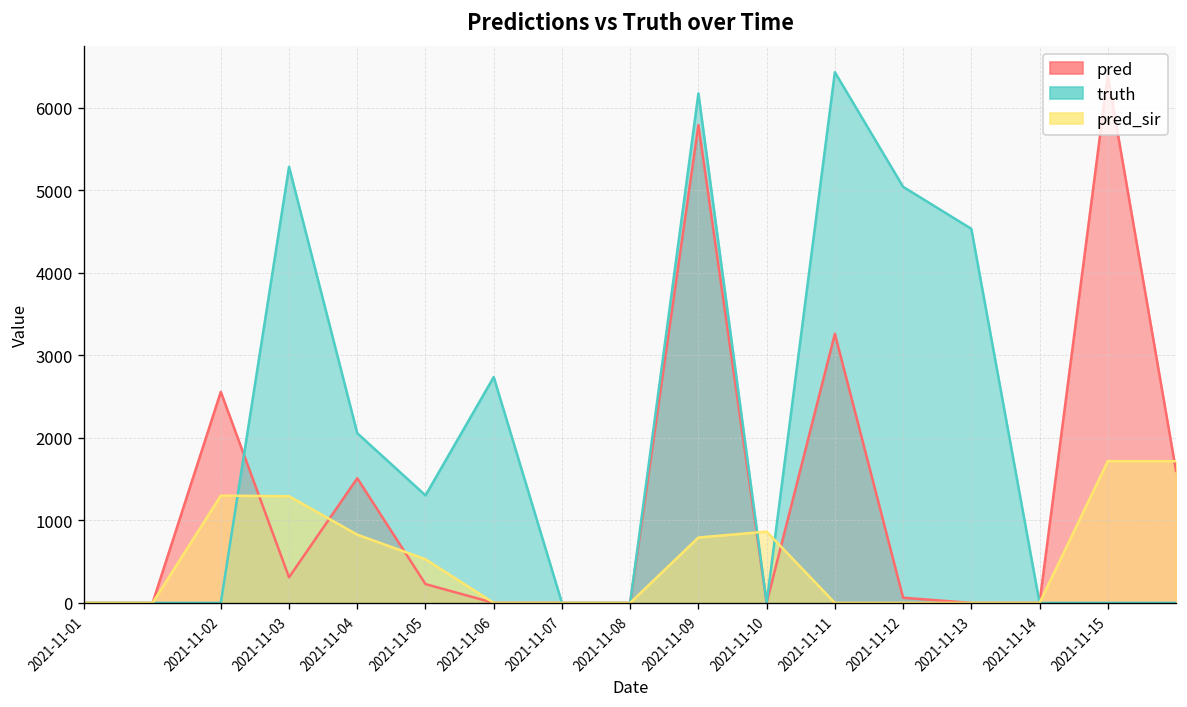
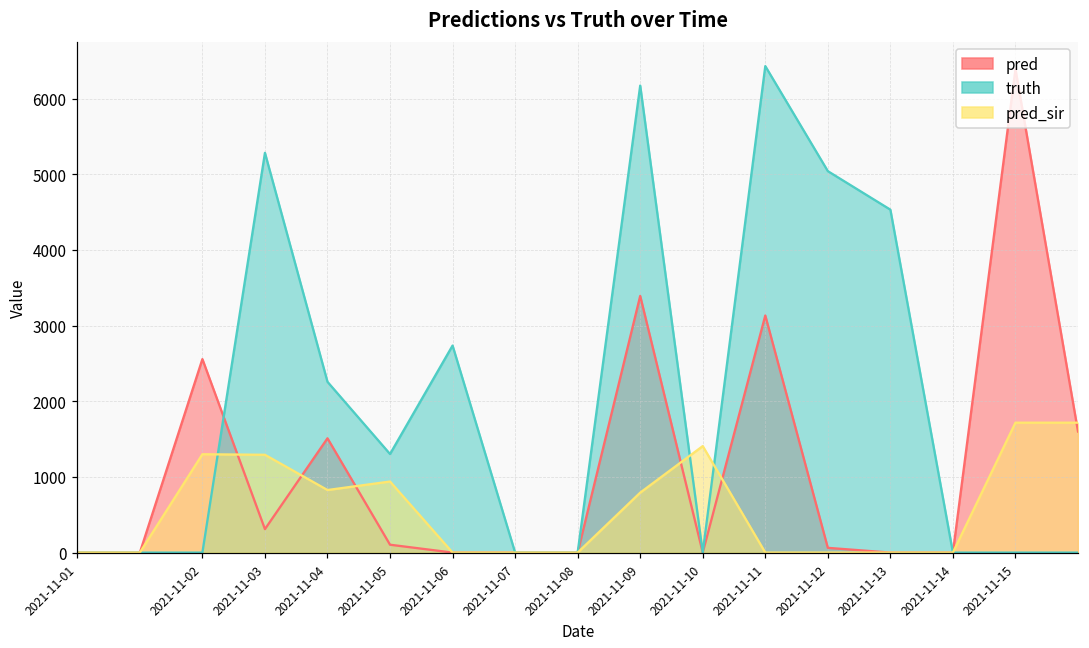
truth, 2021-11-04: 2100 -> 2300
pred, 2021-11-05: 200 -> 100
pred_sir, 2021-11-05: 500 -> 900
pred, 2021-11-09: 5800 -> 3400
pred_sir, 2021-11-10: 900 -> 1400
pred, 2021-11-11: 3300 -> 3100
